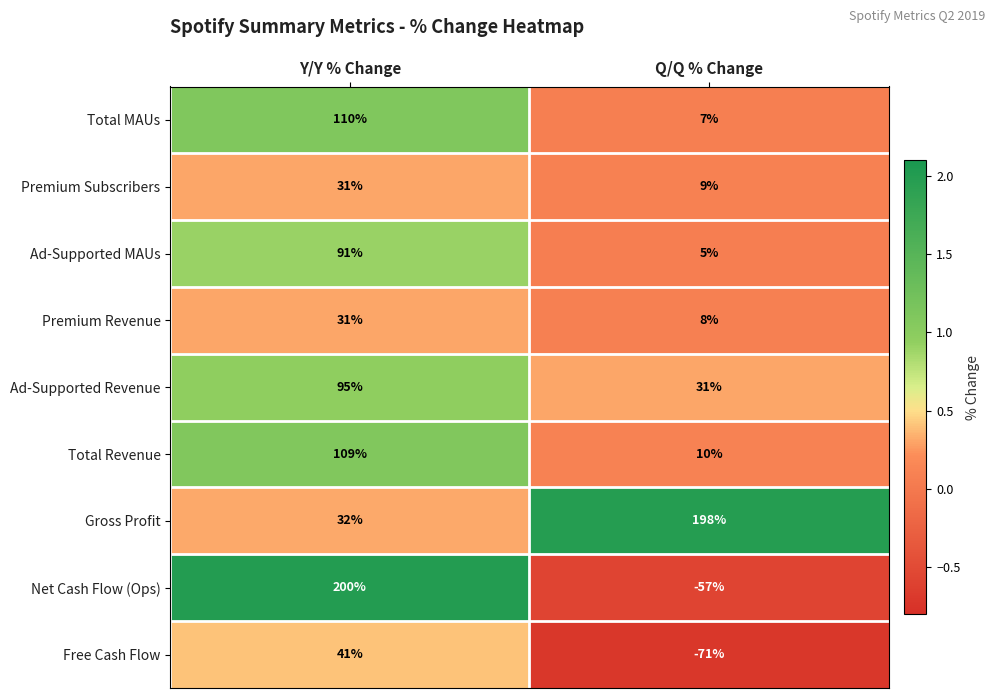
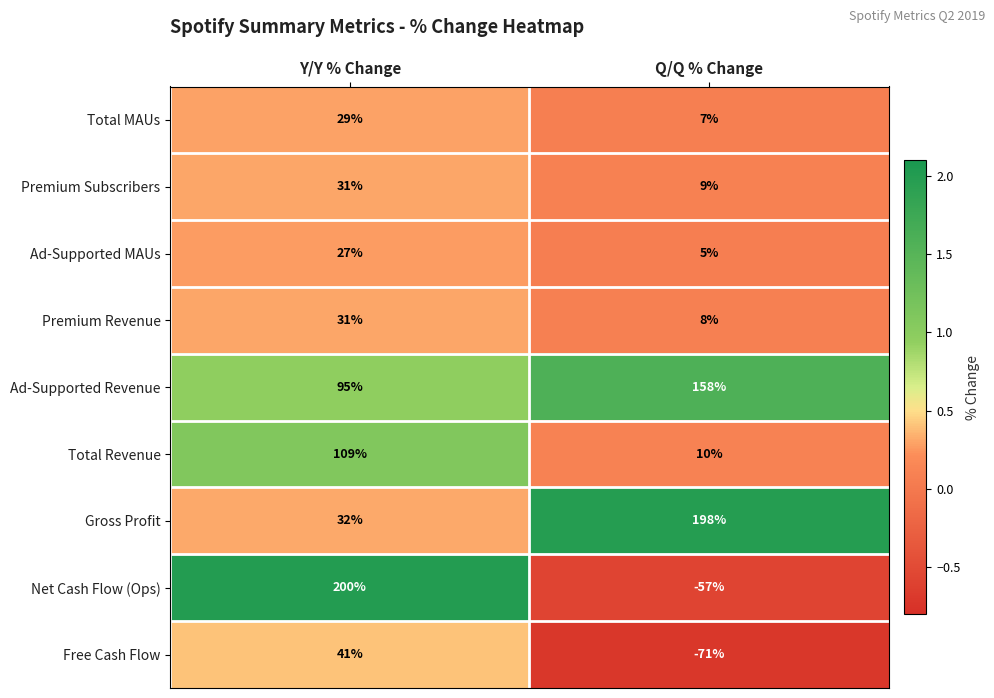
Total MAUs, Y/Y % Change: 110% -> 29%
Ad-Supported MAUs, Y/Y % Change: 91% -> 27%
Ad-Supported Revenue, Q/Q % Change: 31% -> 158%
